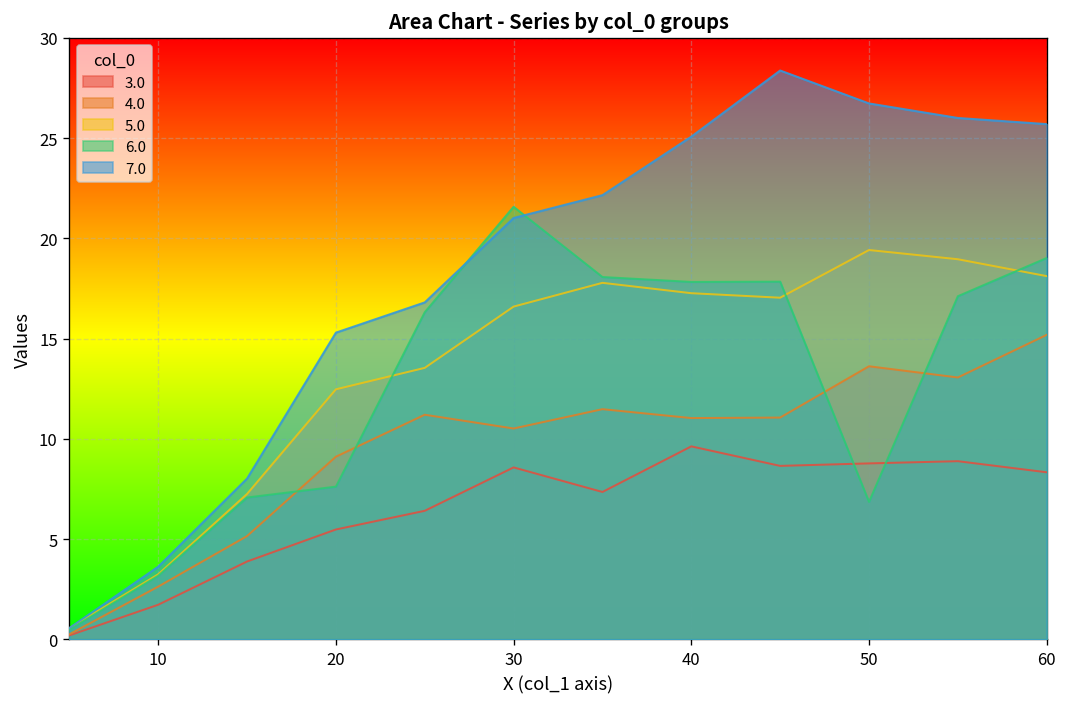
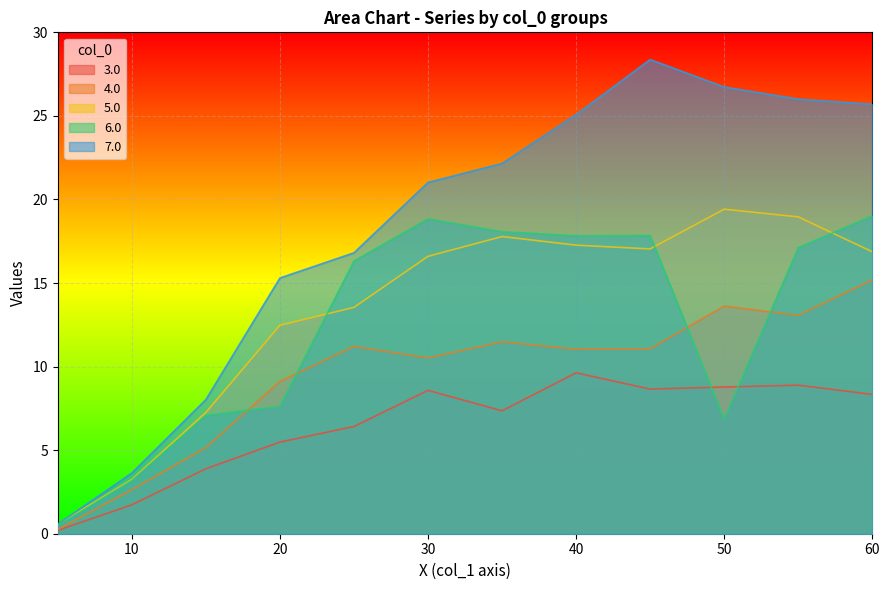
6.0, 30: 21.6 -> 18.8
5.0, 60: 18.1 -> 16.9
